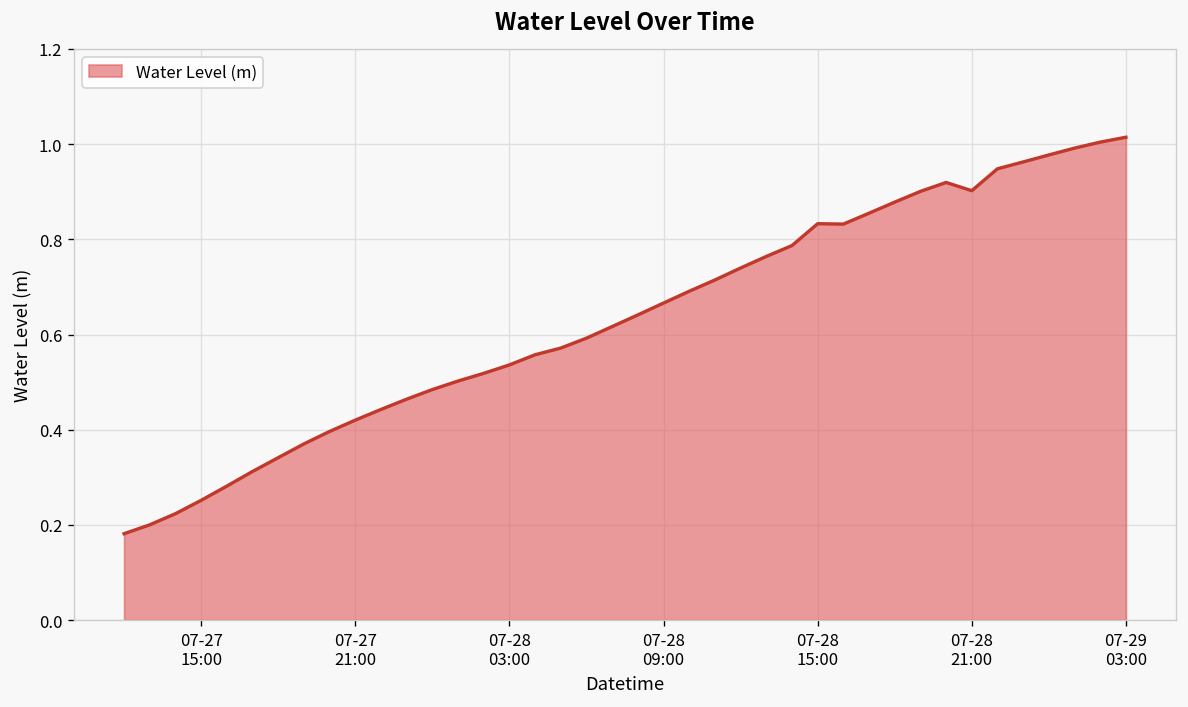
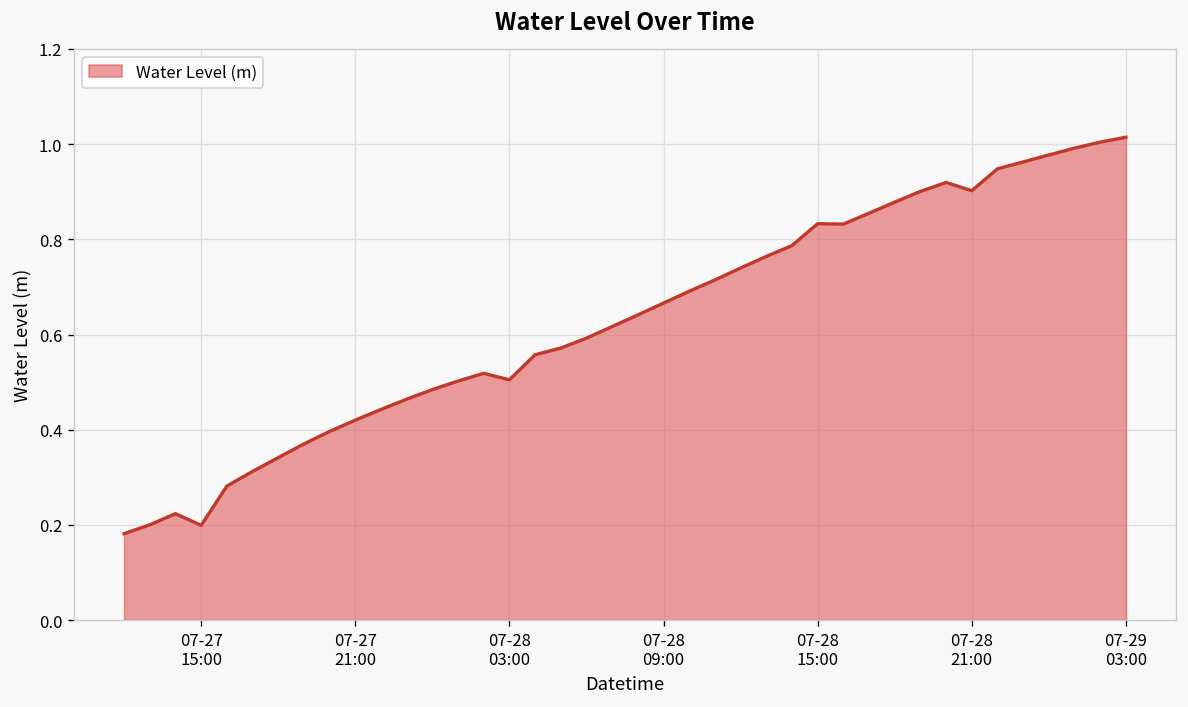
07-27 15:00: 0.25 -> 0.20
07-28 03:00: 0.54 -> 0.50
